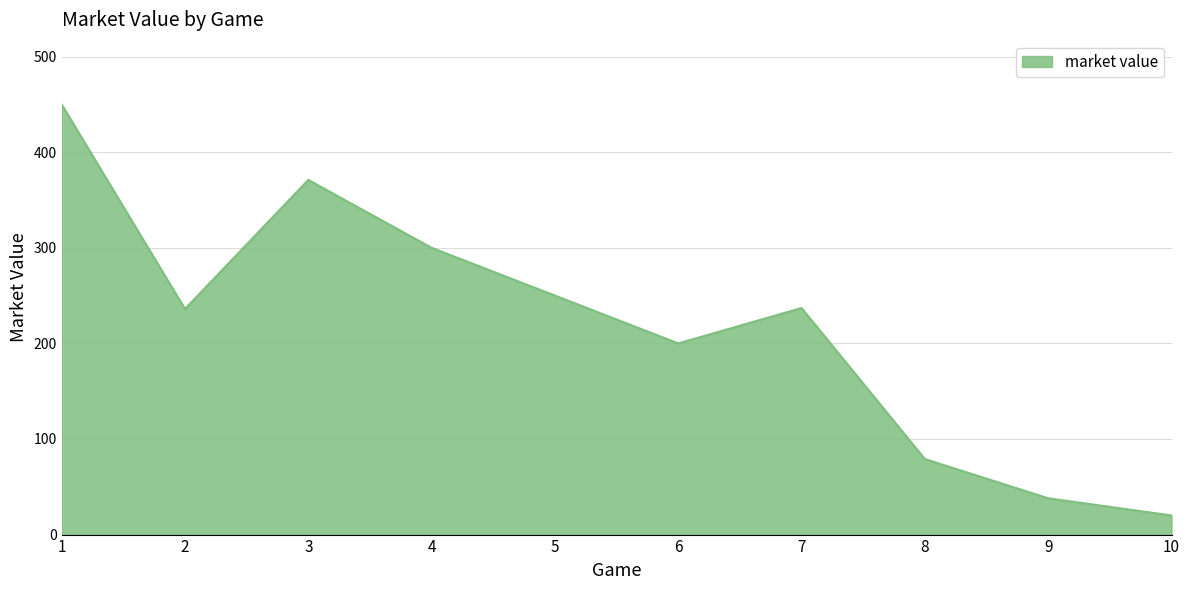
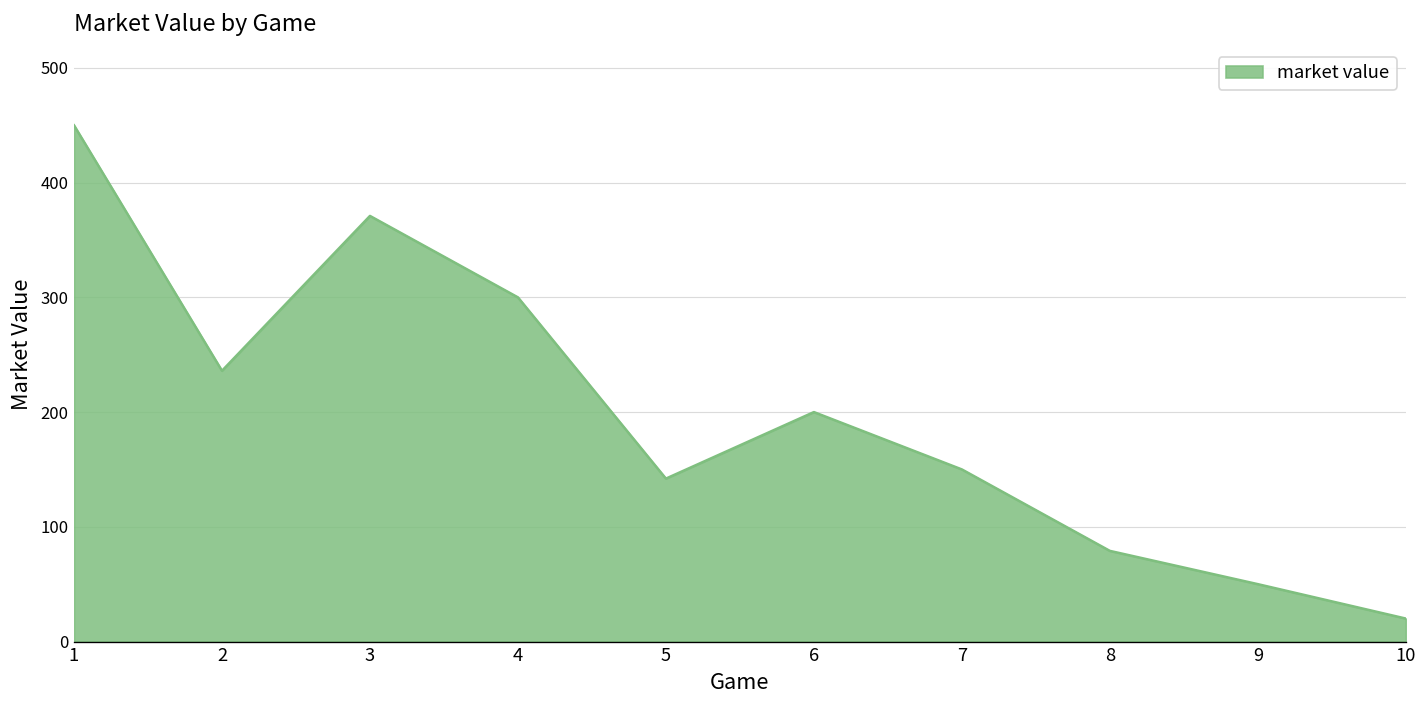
5: 250 -> 140
7: 240 -> 150
9: 40 -> 50
